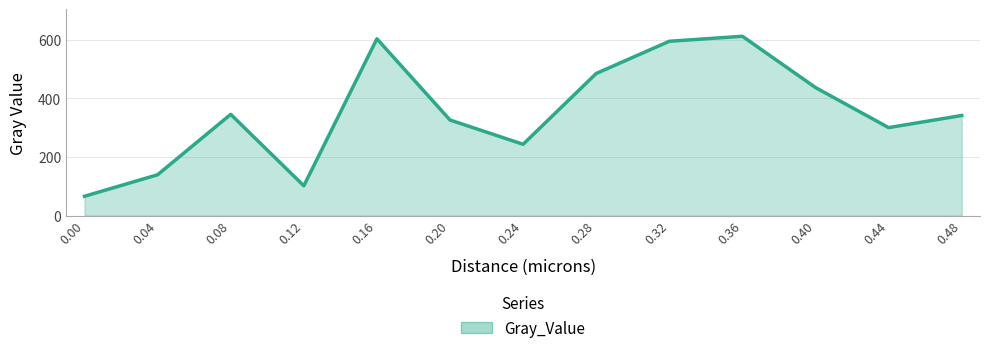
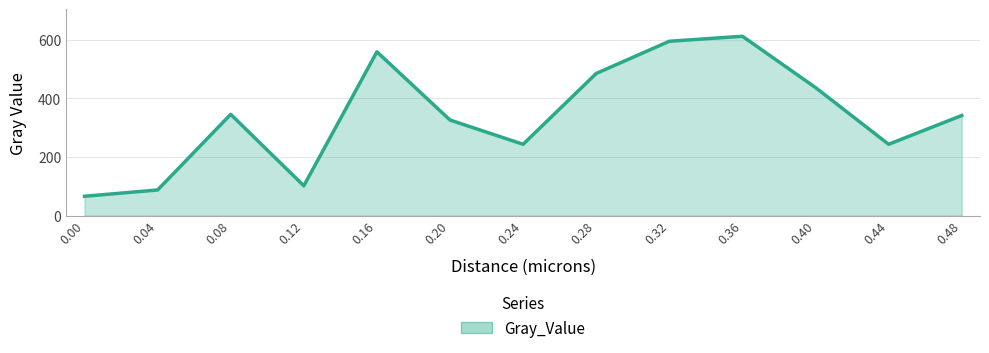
0.04: 140 -> 90
0.16: 600 -> 560
0.44: 300 -> 240
